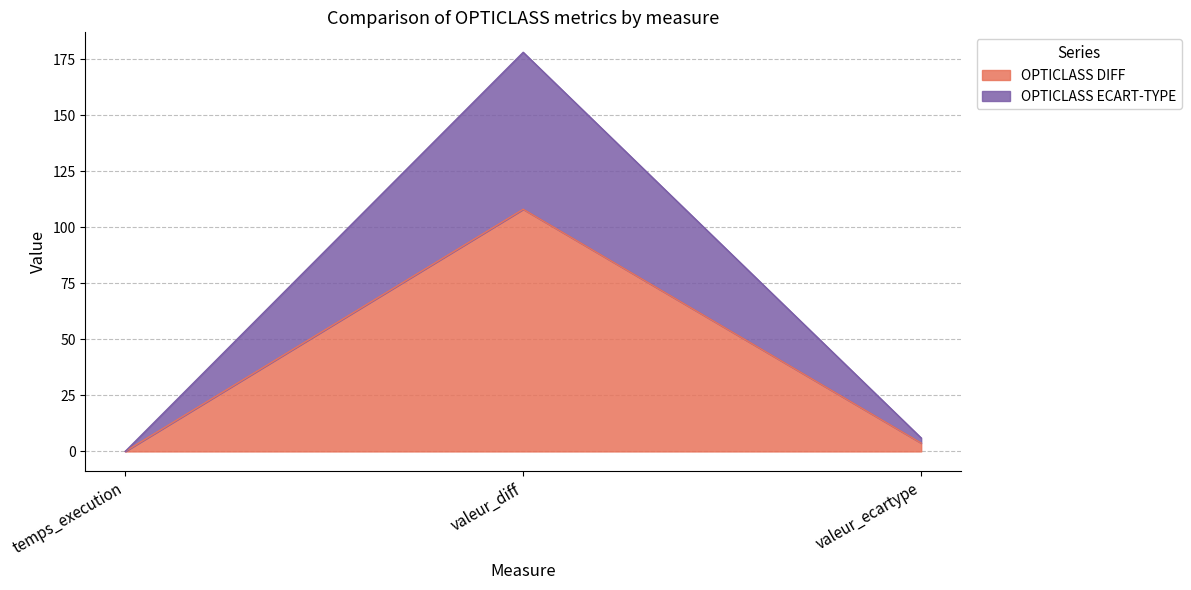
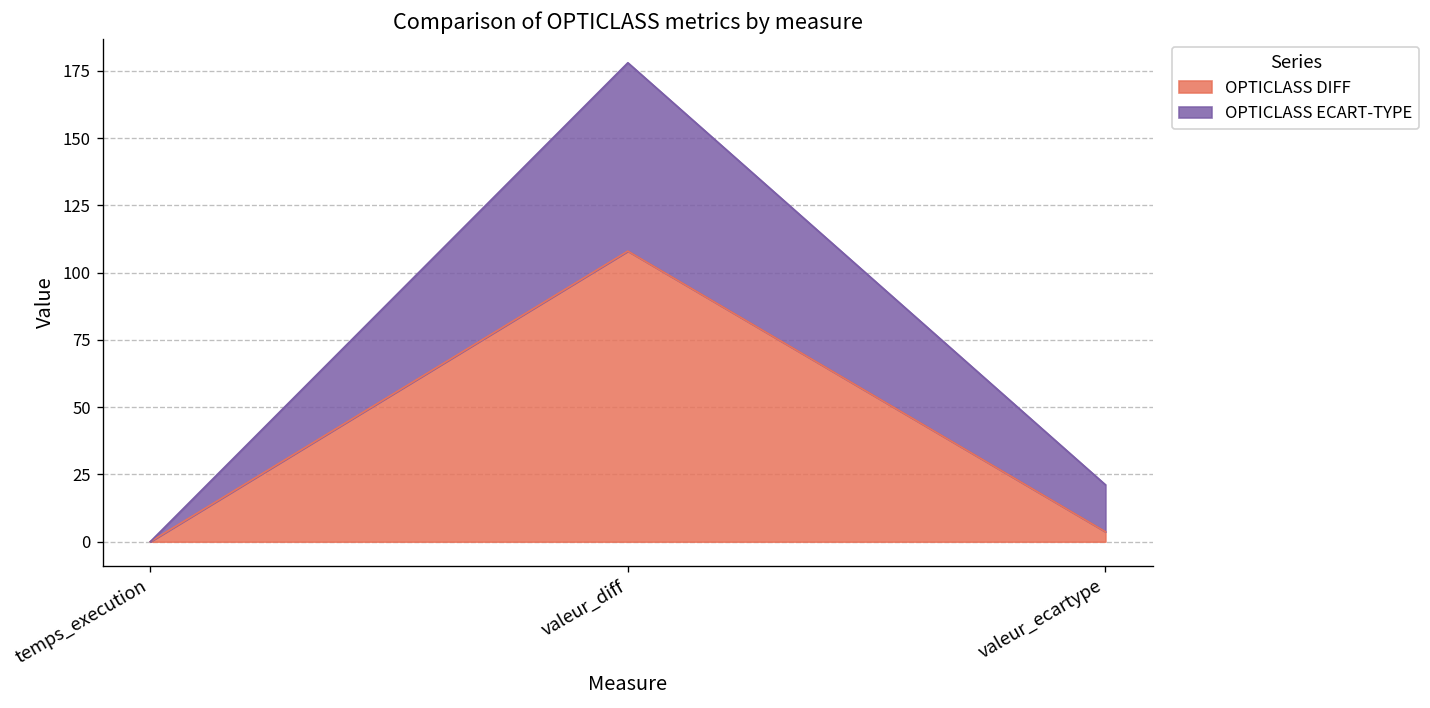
OPTICLASS ECART-TYPE, valeur_ecartype: 2 -> 17
